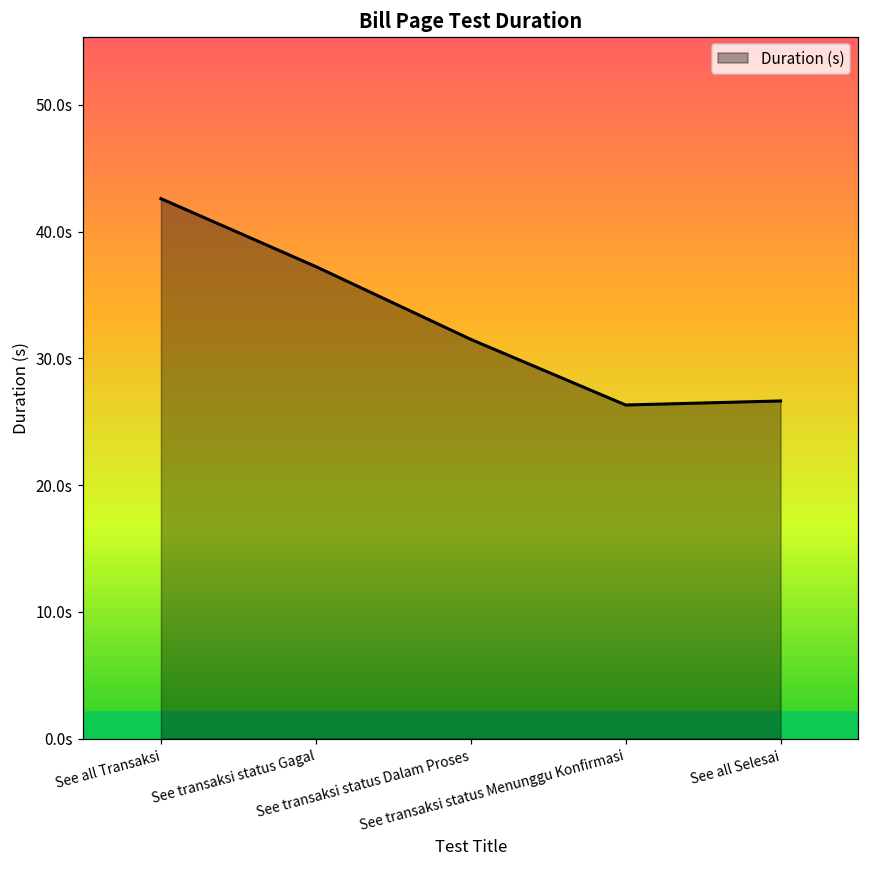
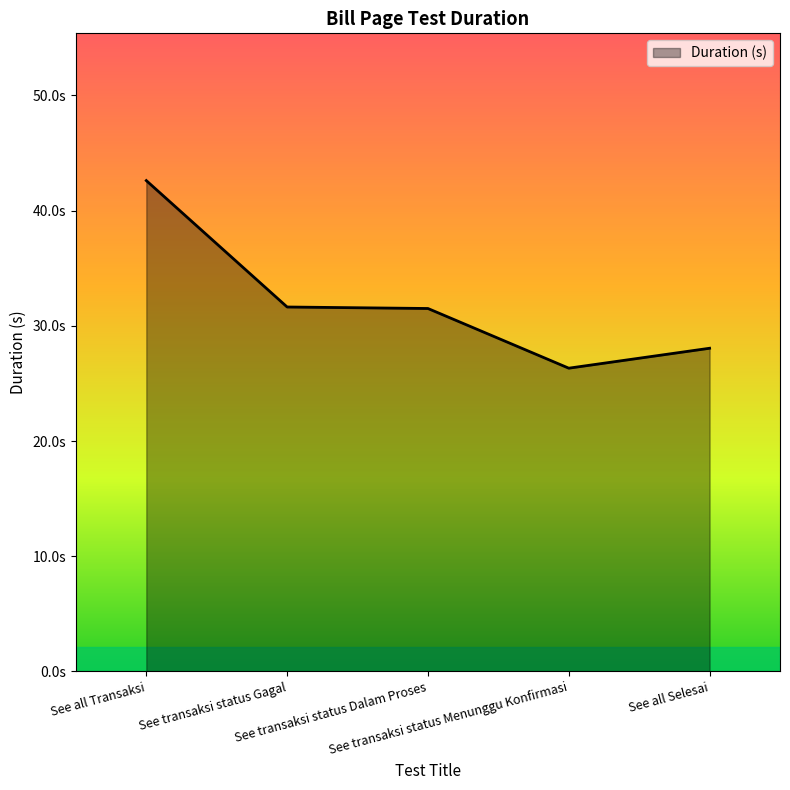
See transaksi status Gagal: 37.2s -> 31.6s
See all Selesai: 26.6s -> 28.1s
